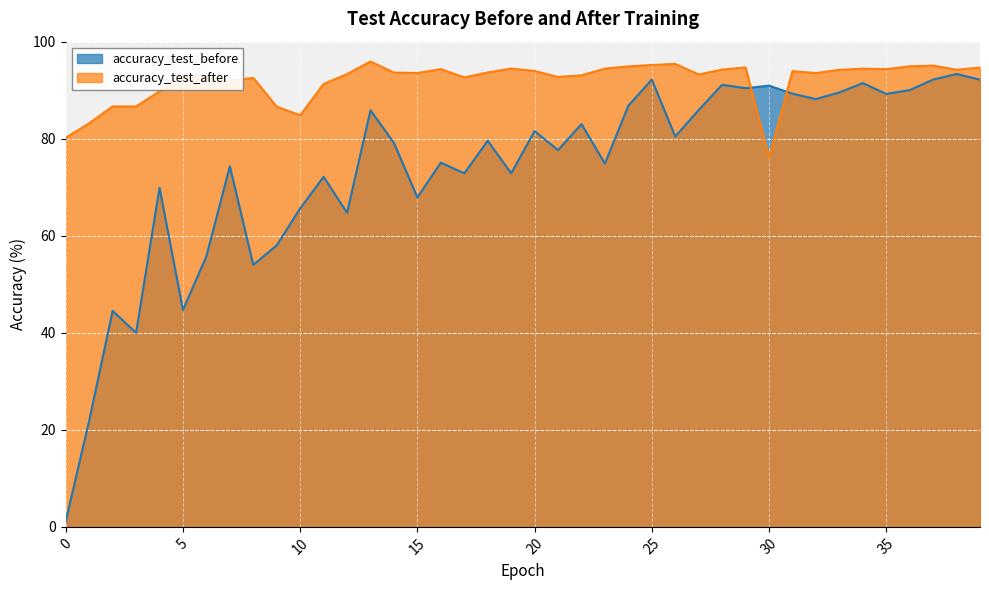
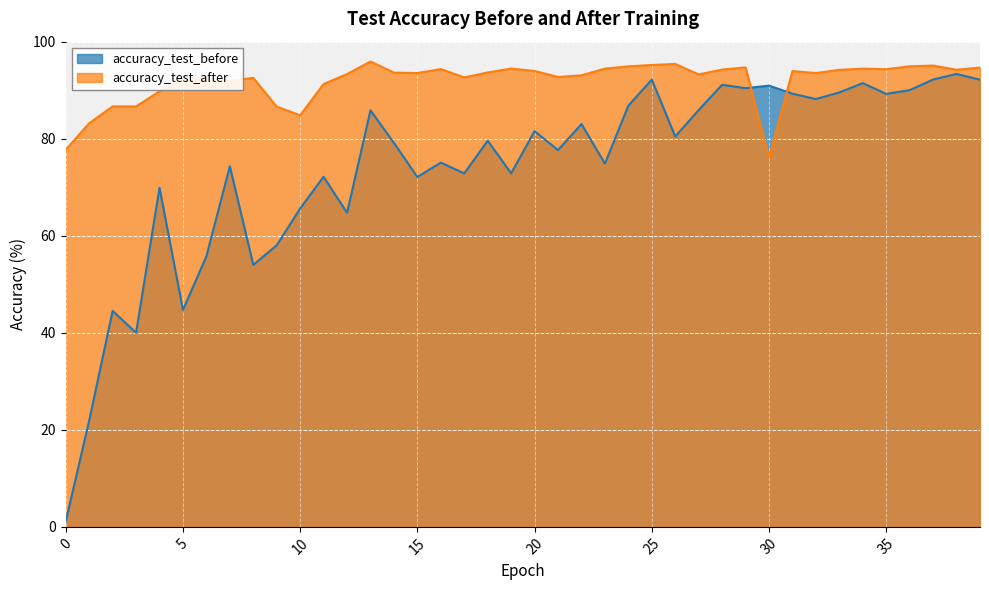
accuracy_test_after, 0: 80 -> 78
accuracy_test_before, 15: 68 -> 72
